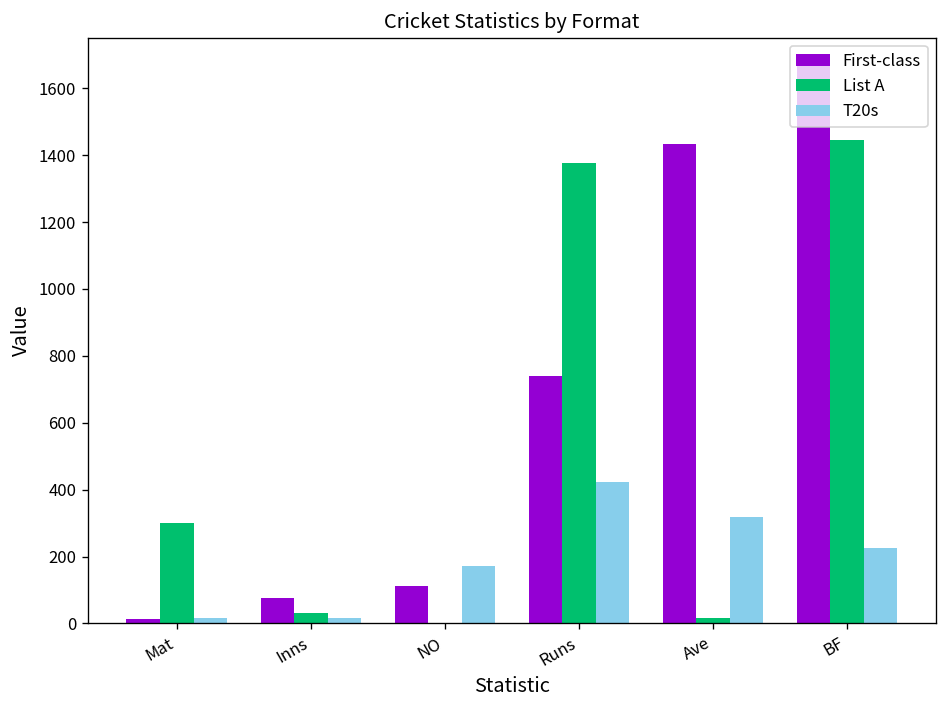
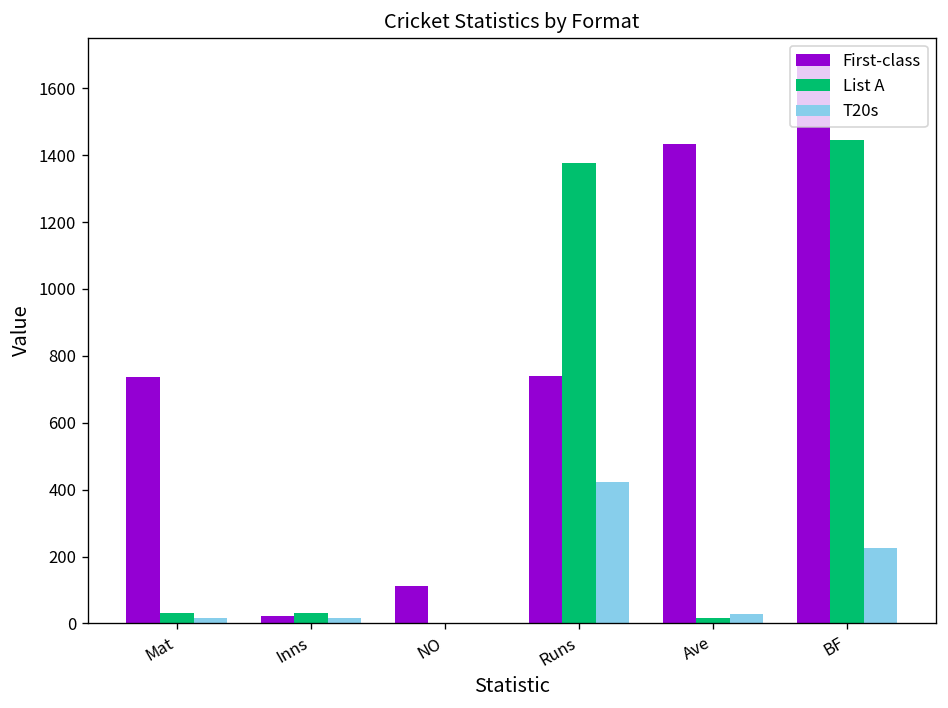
First-class, Mat: 10 -> 740
List A, Mat: 300 -> 30
First-class, Inns: 80 -> 20
T20s, NO: 170 -> 0
T20s, Ave: 320 -> 30
